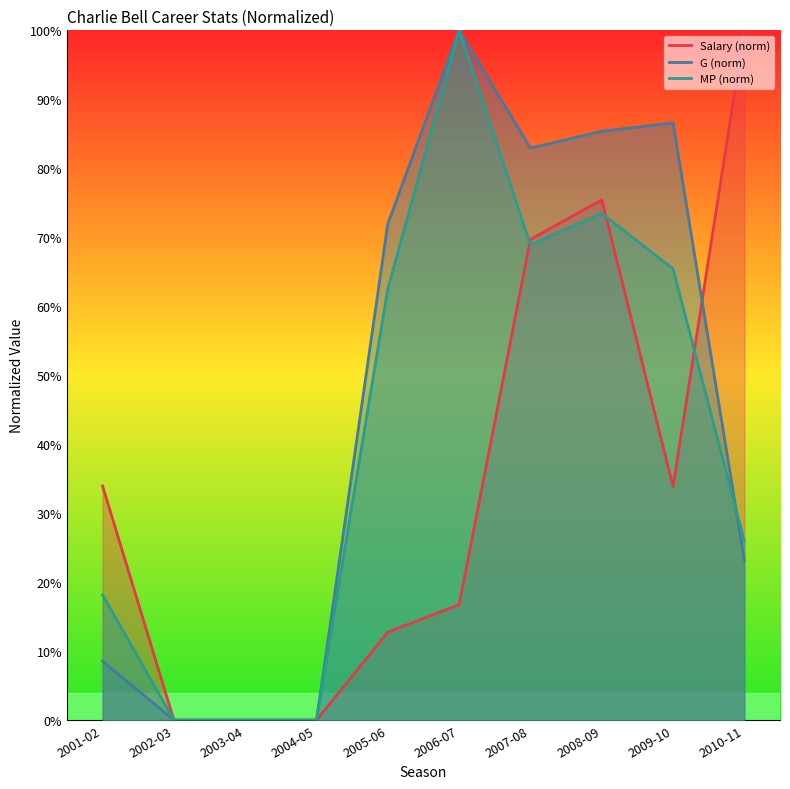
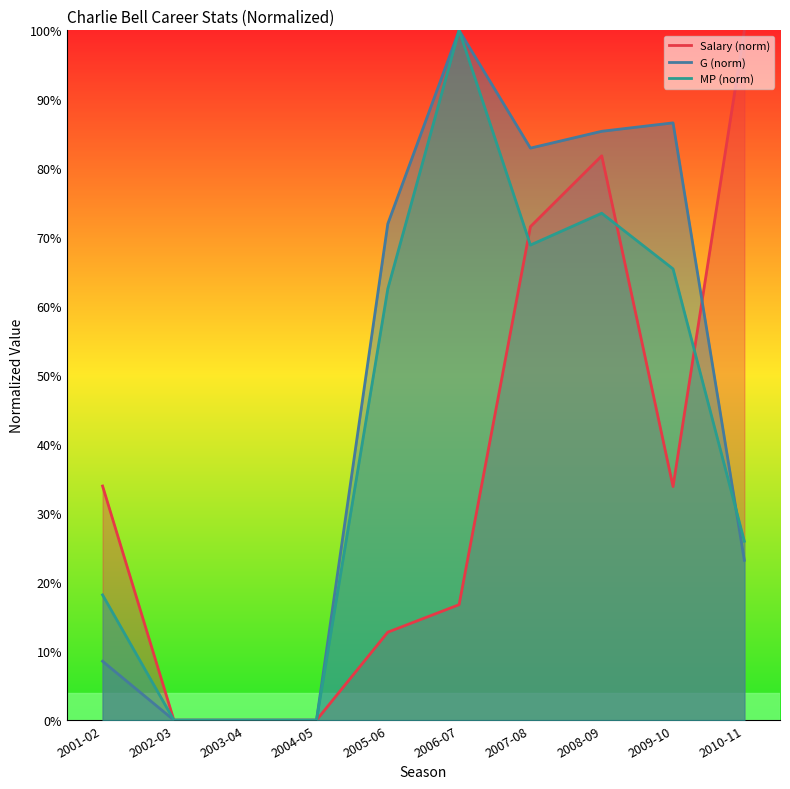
Salary (norm), 2007-08: 70% -> 72%
Salary (norm), 2008-09: 75% -> 82%
